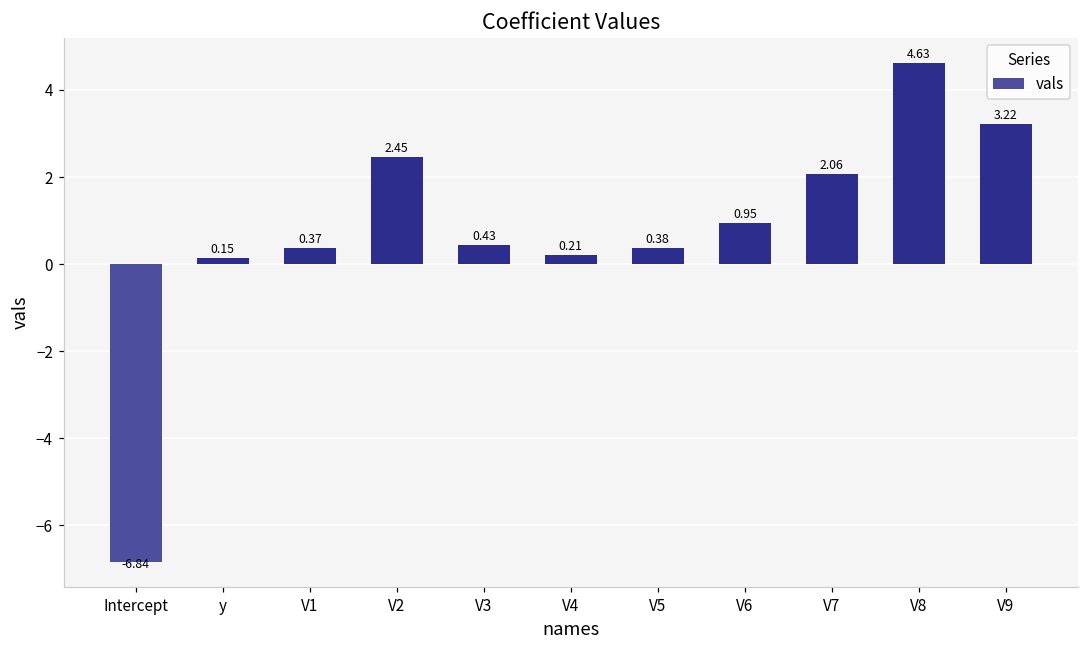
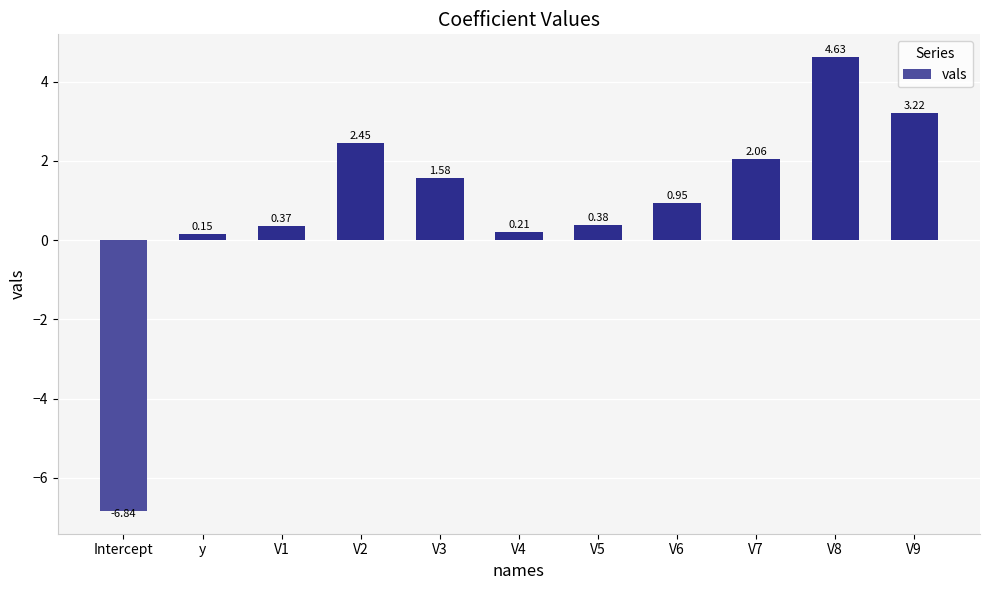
V3: 0.43 -> 1.58
